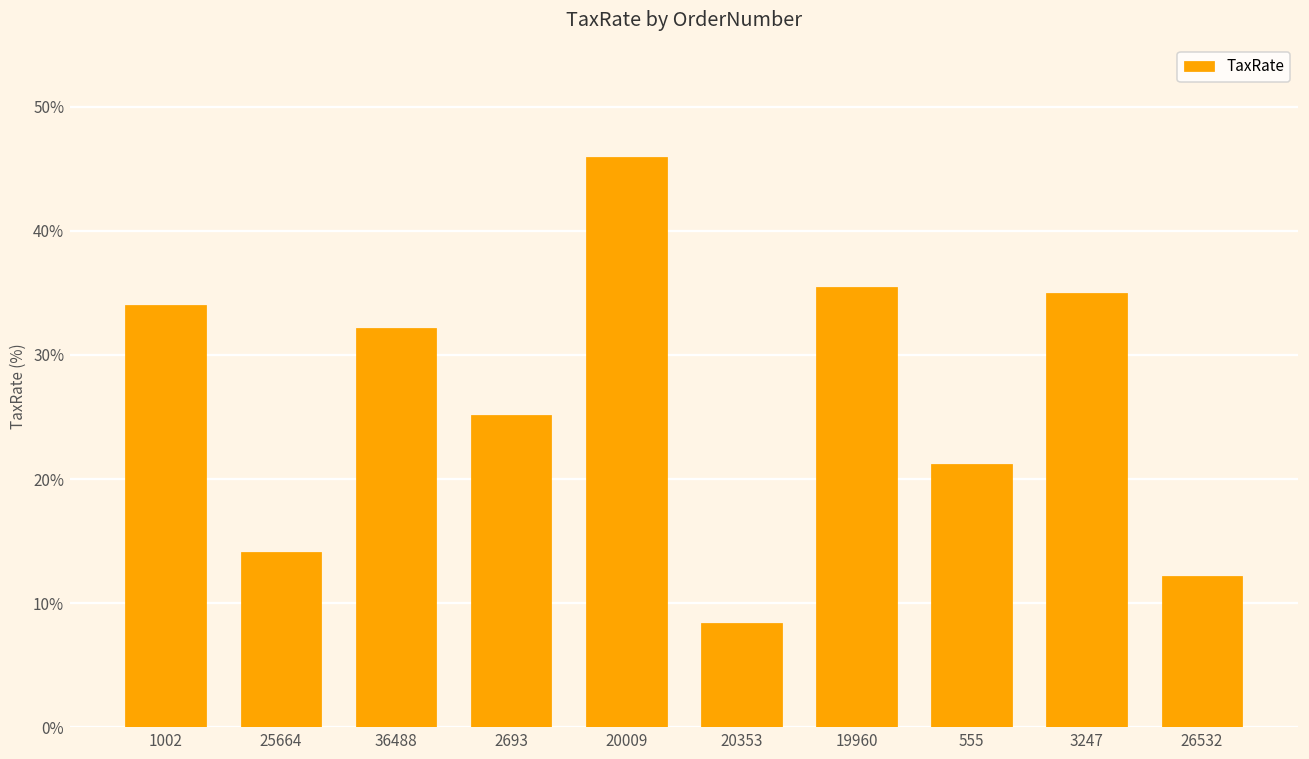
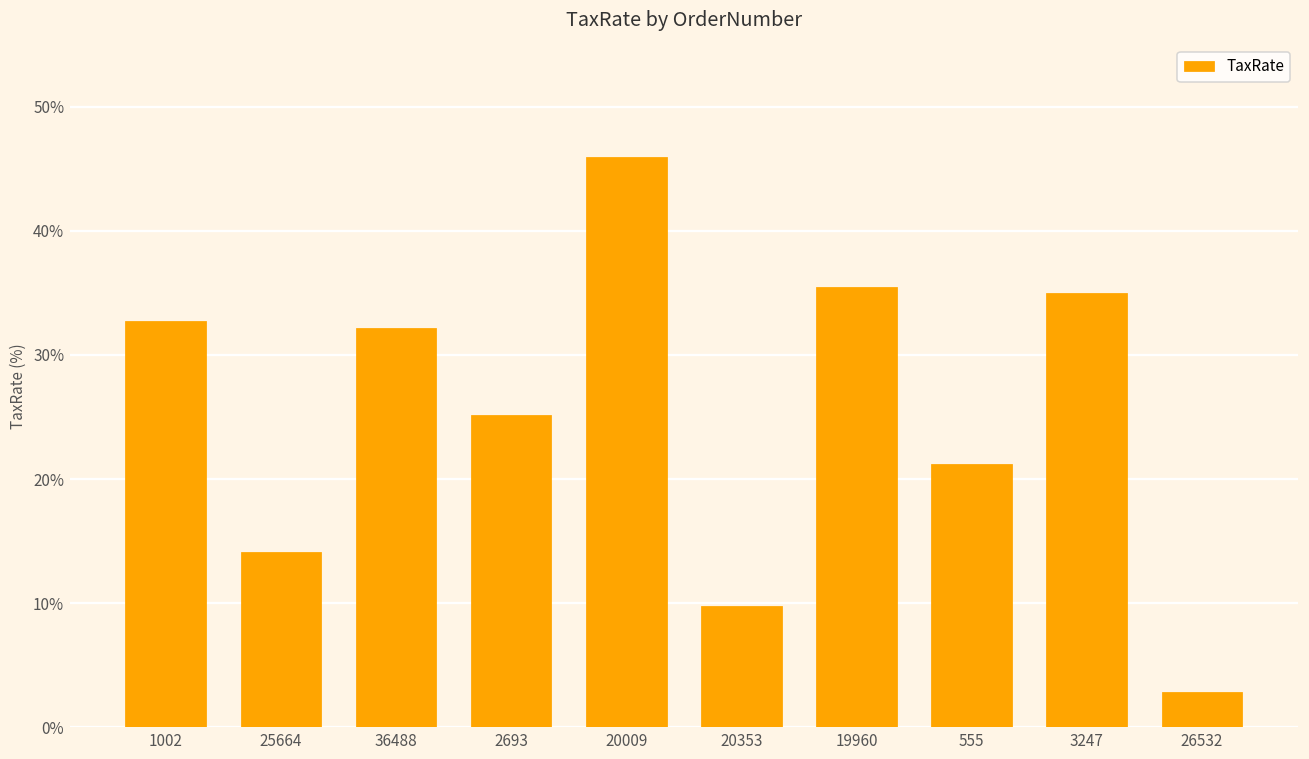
1002: 34.0% -> 32.7%
20353: 8.4% -> 9.8%
26532: 12.2% -> 2.8%
